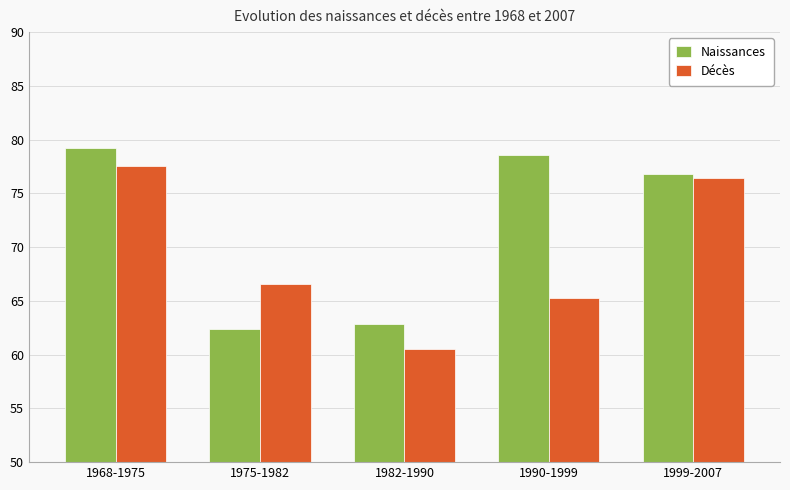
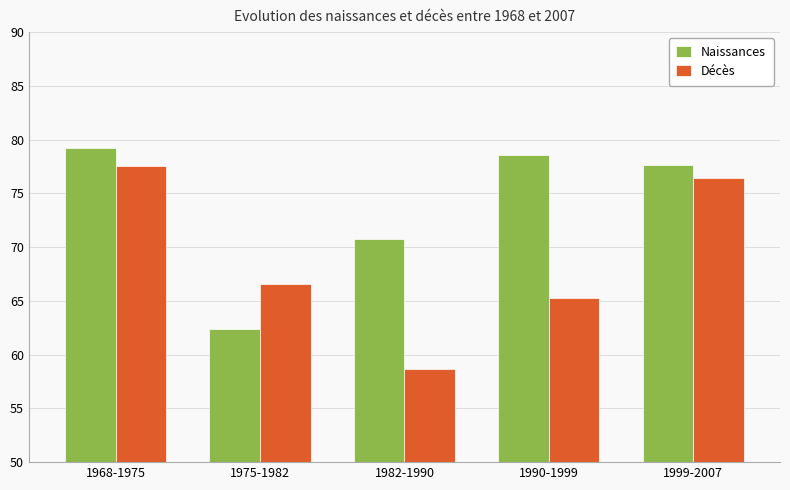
Naissances, 1982-1990: 62.9 -> 70.8
Décès, 1982-1990: 60.5 -> 58.7
Naissances, 1999-2007: 76.8 -> 77.6
